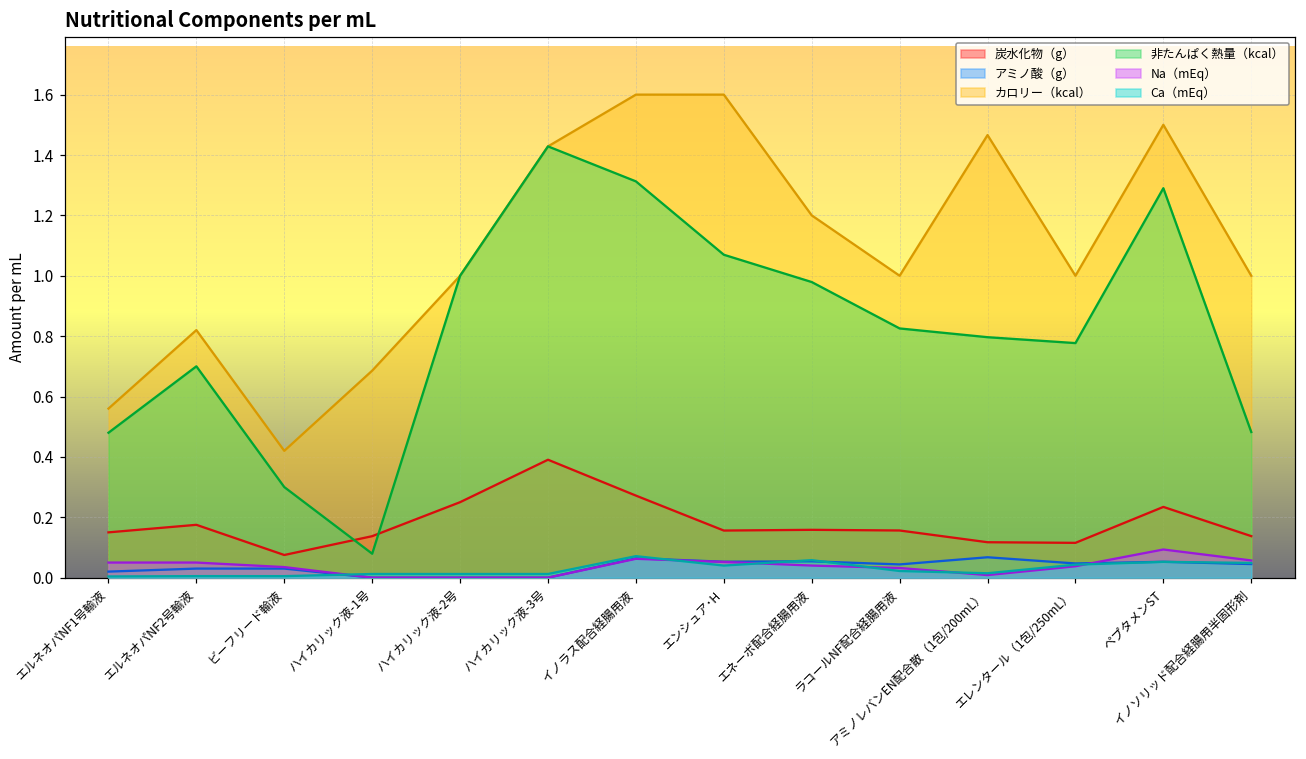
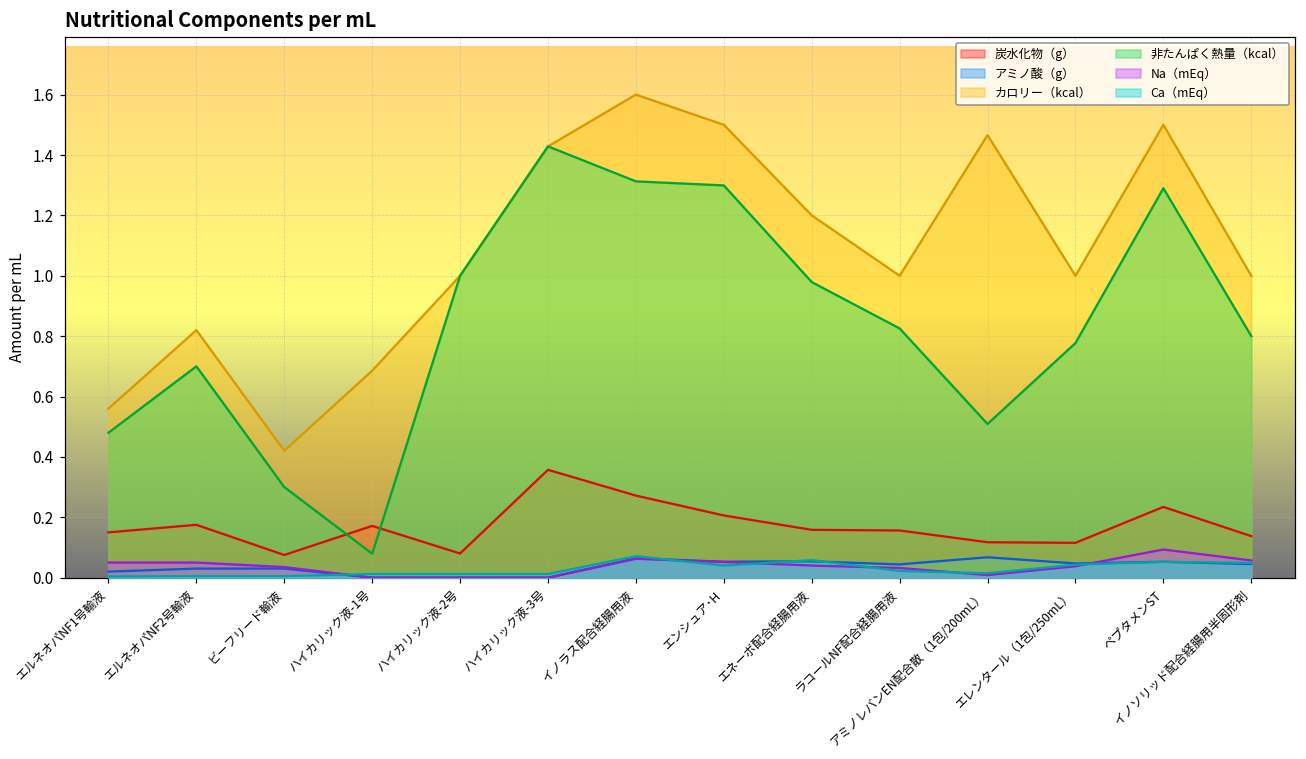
炭水化物（g）, ハイカリック液-1号: 0.14 -> 0.17
炭水化物（g）, ハイカリック液-2号: 0.25 -> 0.08
炭水化物（g）, ハイカリック液-3号: 0.39 -> 0.36
炭水化物（g）, エンシュア･H: 0.16 -> 0.21
カロリー（kcal）, エンシュア･H: 1.6 -> 1.5
非たんぱく熱量（kcal）, エンシュア･H: 1.07 -> 1.30
非たんぱく熱量（kcal）, アミノレバンEN配合散（1包/200mL）: 0.80 -> 0.51
非たんぱく熱量（kcal）, イノソリッド配合経腸用半固形剤: 0.48 -> 0.80
